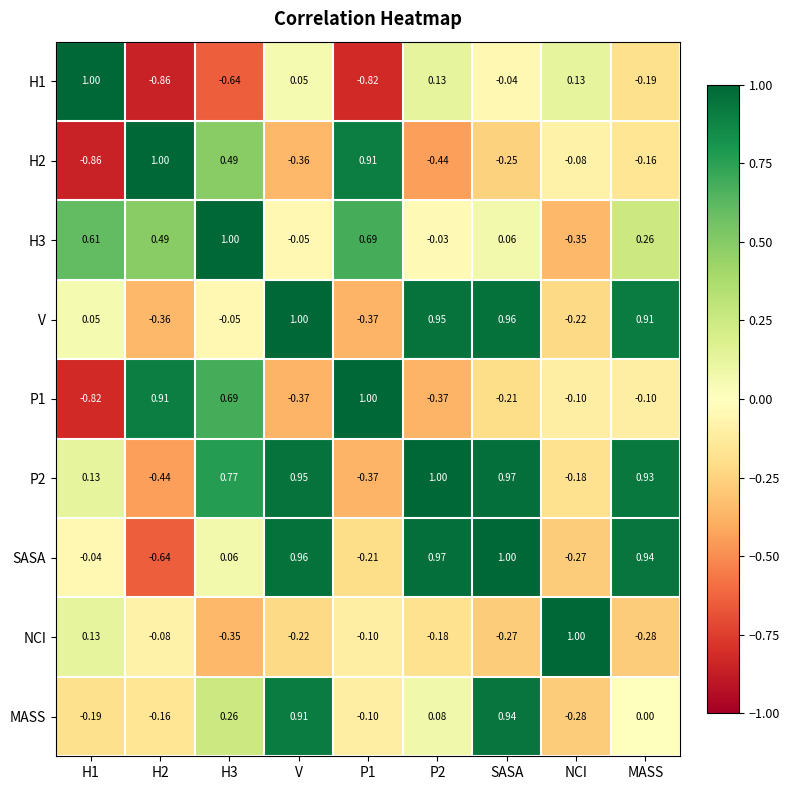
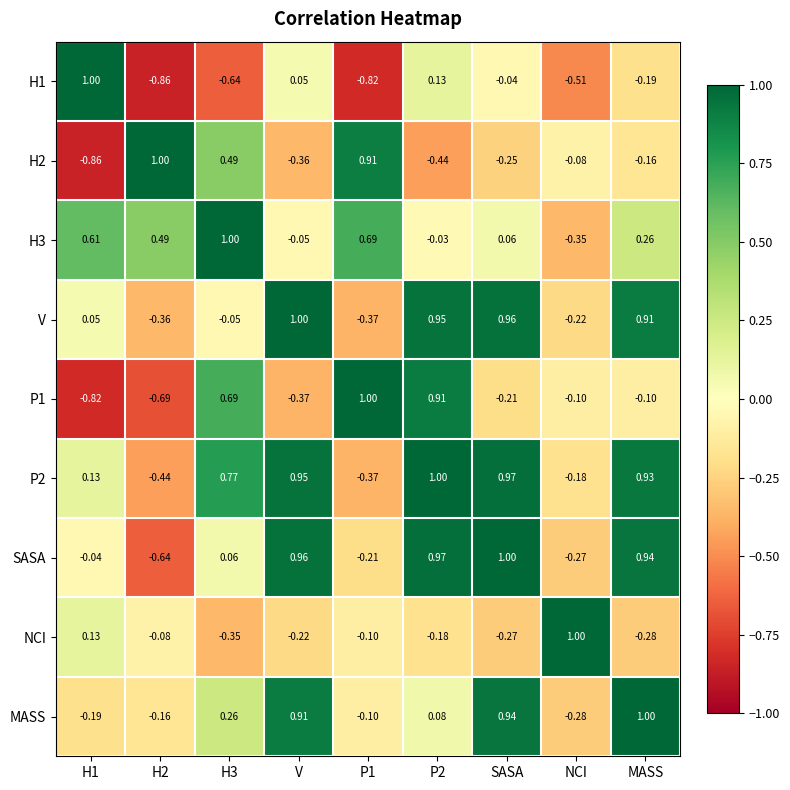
H1, NCI: 0.13 -> -0.51
P1, H2: 0.91 -> -0.69
P1, P2: -0.37 -> 0.91
MASS, MASS: 0.00 -> 1.00
